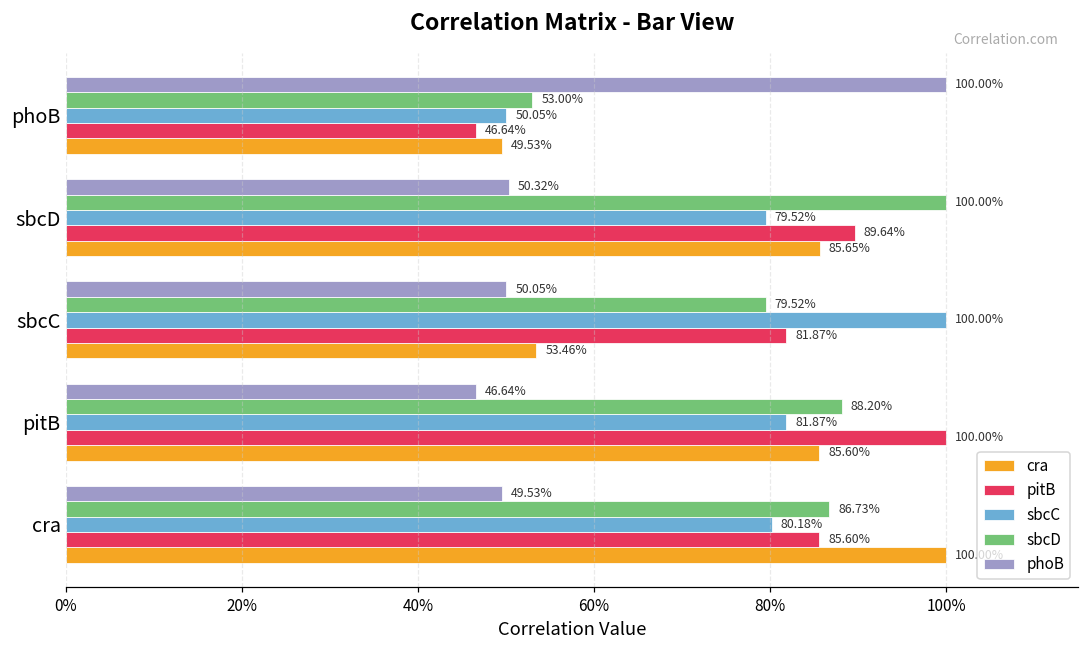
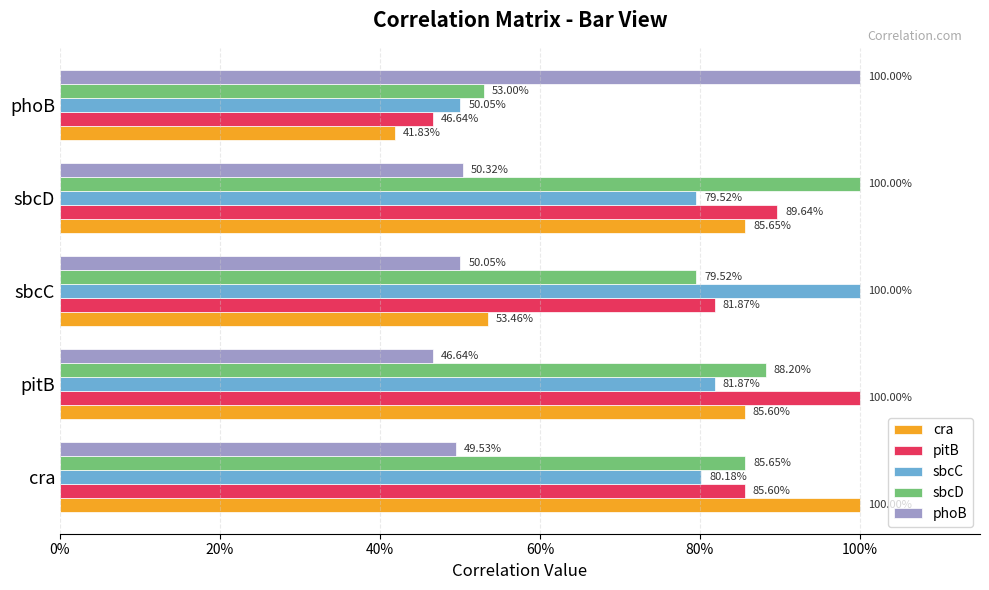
cra, phoB: 49.53% -> 41.83%
sbcD, cra: 86.73% -> 85.65%
